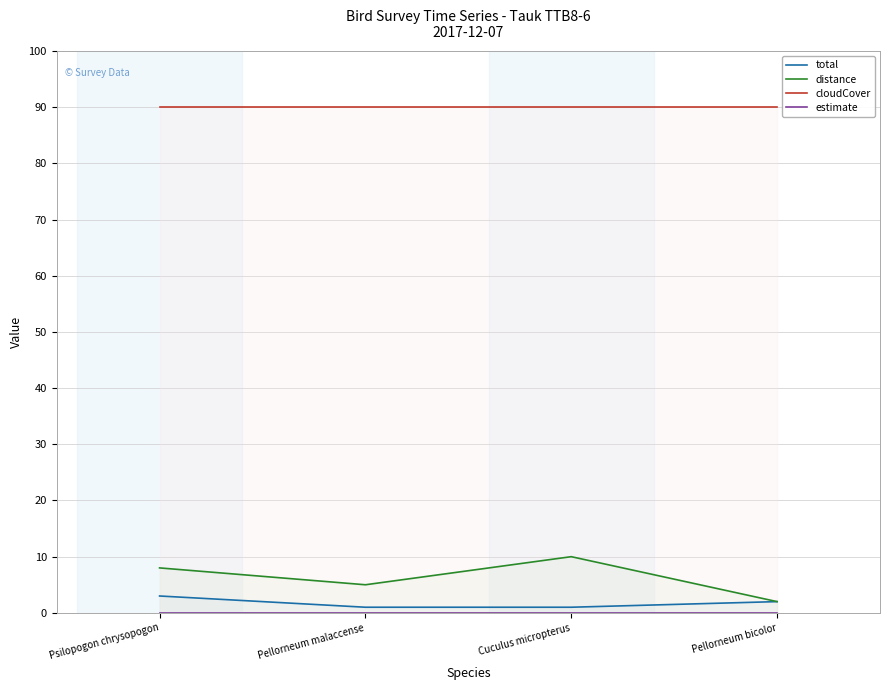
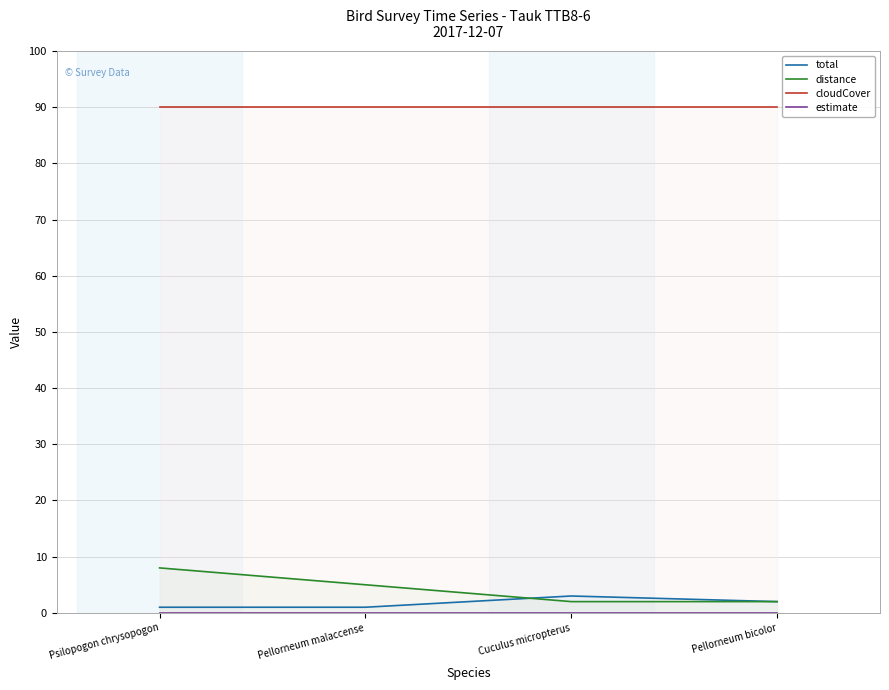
total, Psilopogon chrysopogon: 3 -> 1
total, Cuculus micropterus: 1 -> 3
distance, Cuculus micropterus: 10 -> 2
